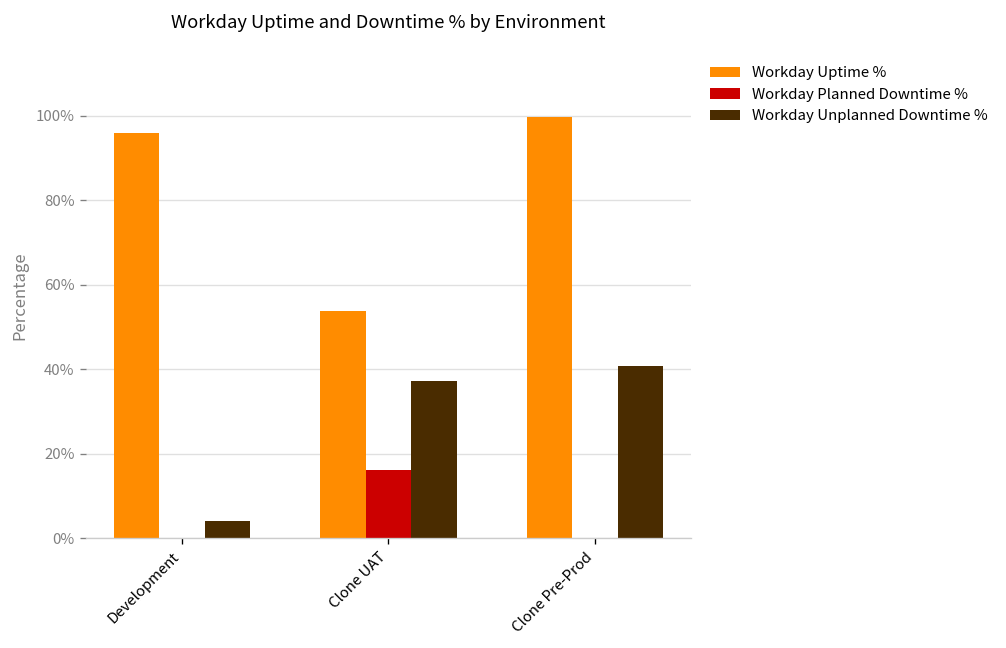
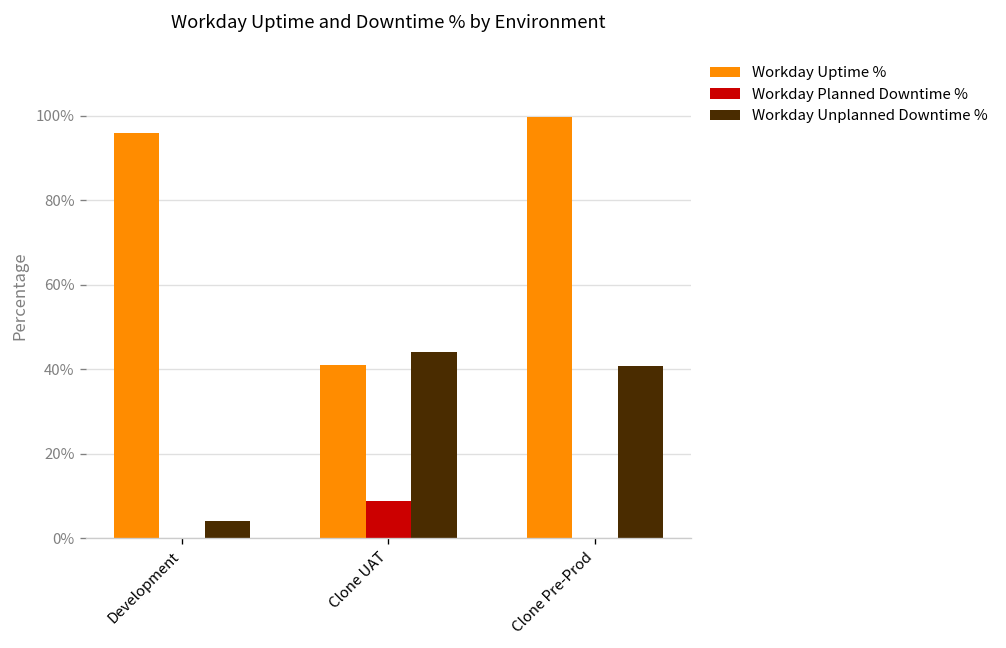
Workday Uptime %, Clone UAT: 54% -> 41%
Workday Planned Downtime %, Clone UAT: 16% -> 9%
Workday Unplanned Downtime %, Clone UAT: 37% -> 44%
